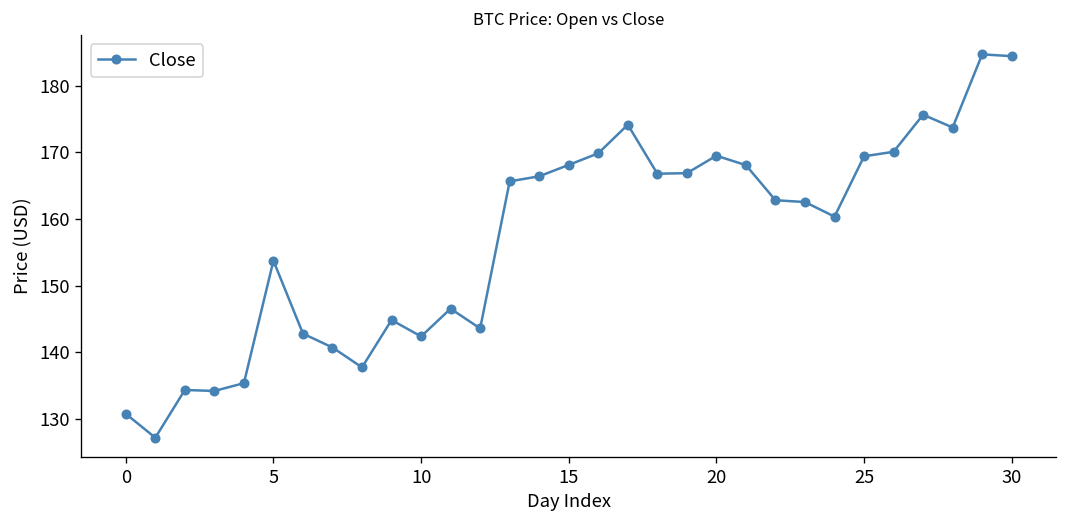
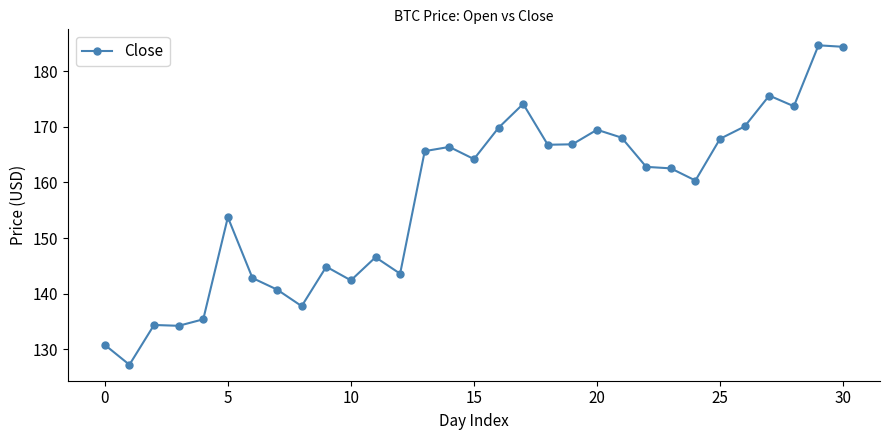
15: 168 -> 164
25: 169 -> 168
